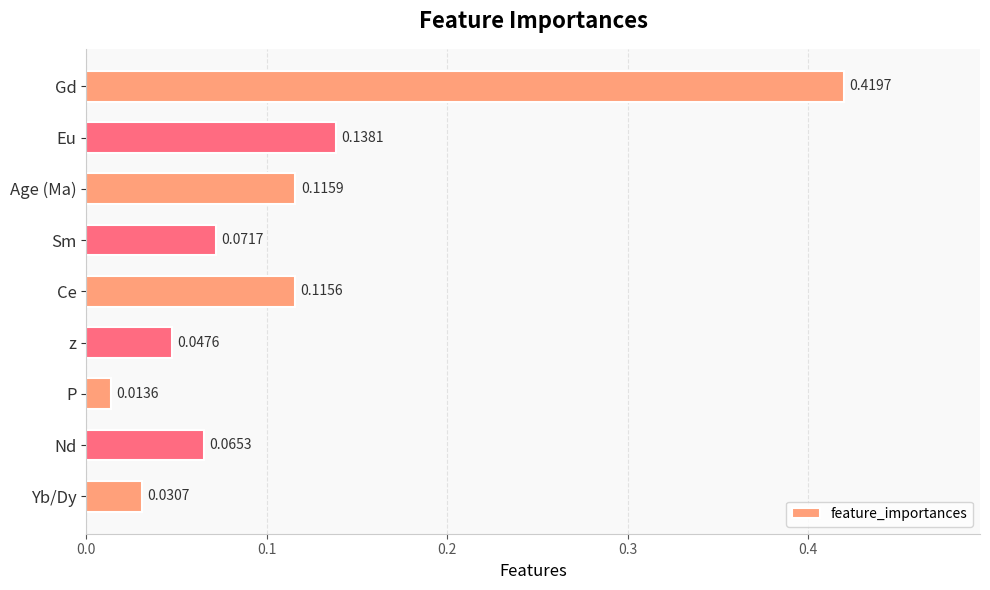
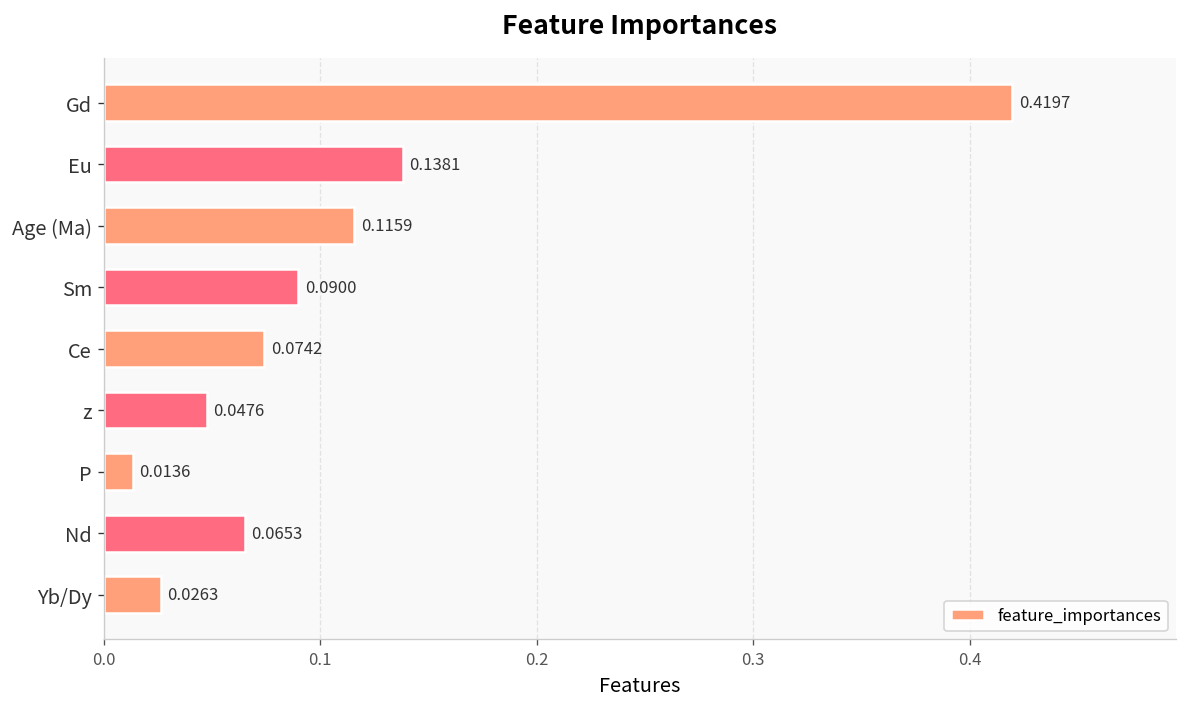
Sm: 0.0717 -> 0.0900
Ce: 0.1156 -> 0.0742
Yb/Dy: 0.0307 -> 0.0263
